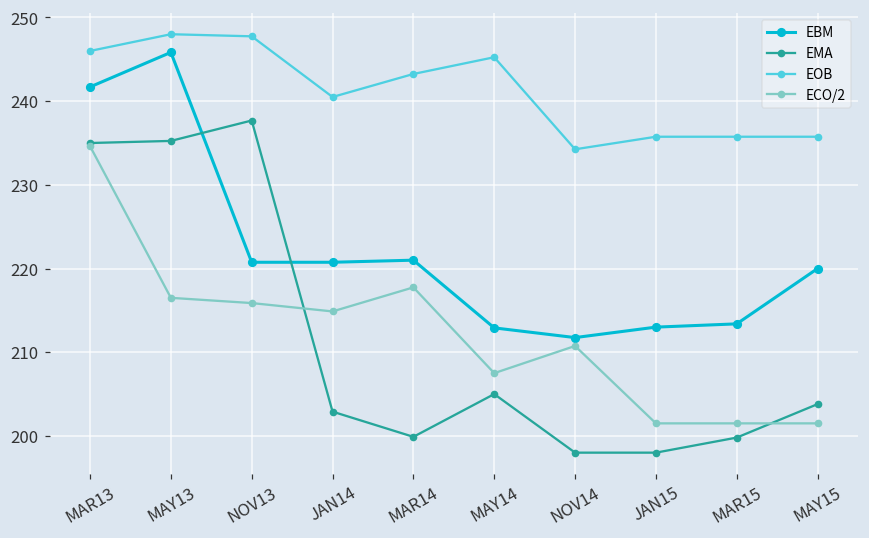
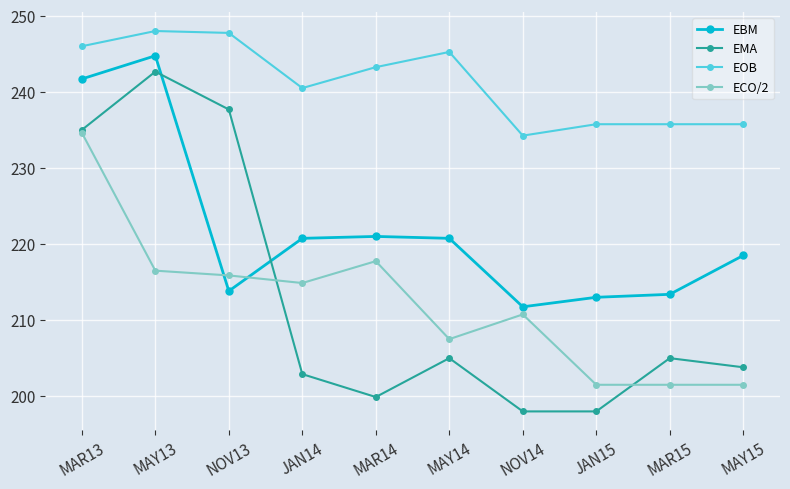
EBM, MAY13: 246 -> 245
EMA, MAY13: 235 -> 243
EBM, NOV13: 221 -> 214
EBM, MAY14: 213 -> 221
EMA, MAR15: 200 -> 205
EBM, MAY15: 220 -> 219
